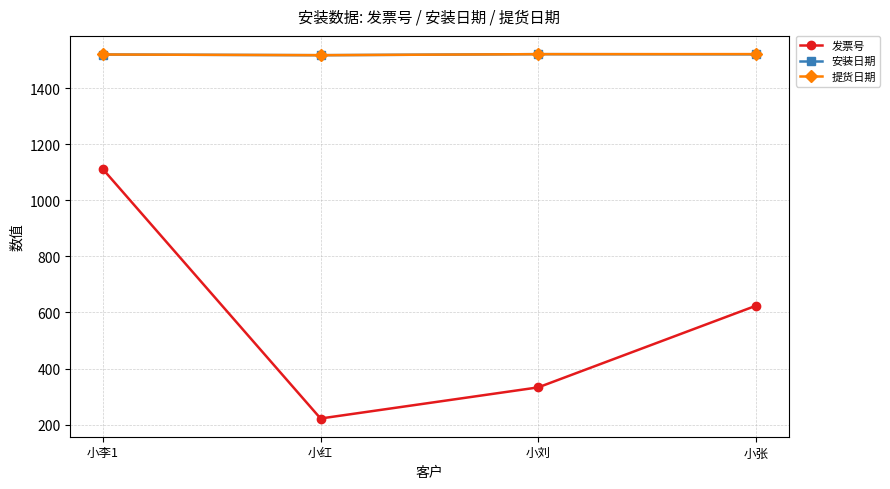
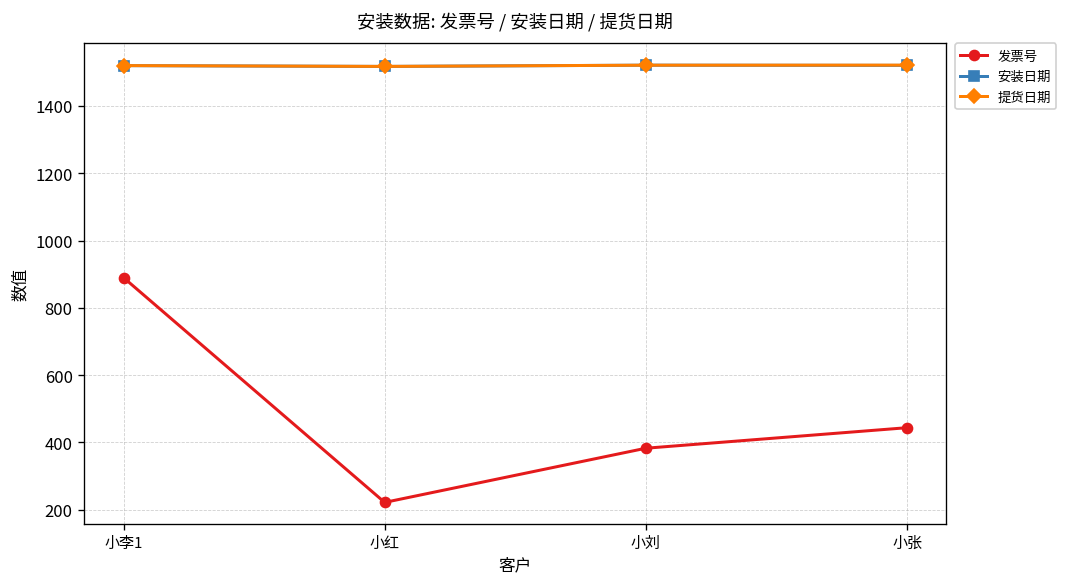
发票号, 小李1: 1110 -> 890
发票号, 小刘: 330 -> 380
发票号, 小张: 620 -> 440
